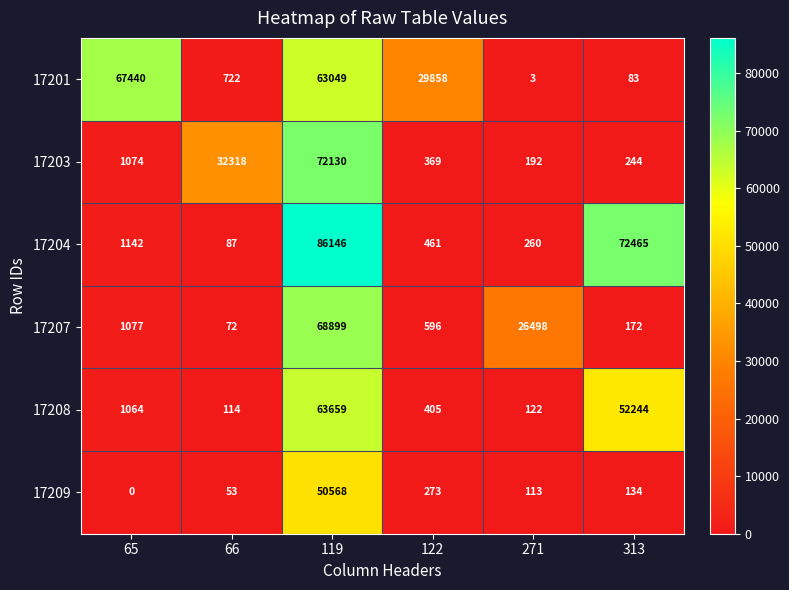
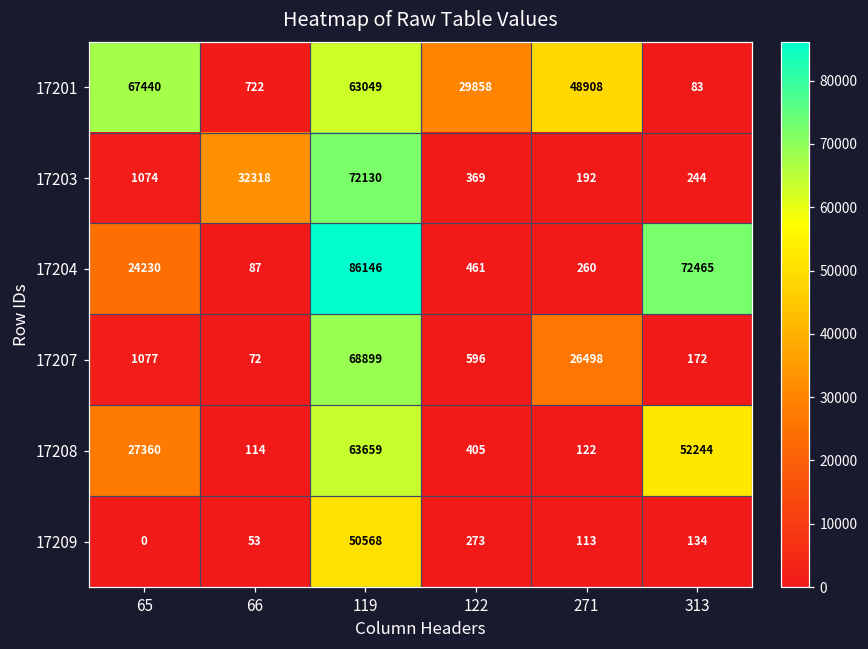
17201, 271: 3 -> 48908
17204, 65: 1142 -> 24230
17208, 65: 1064 -> 27360
